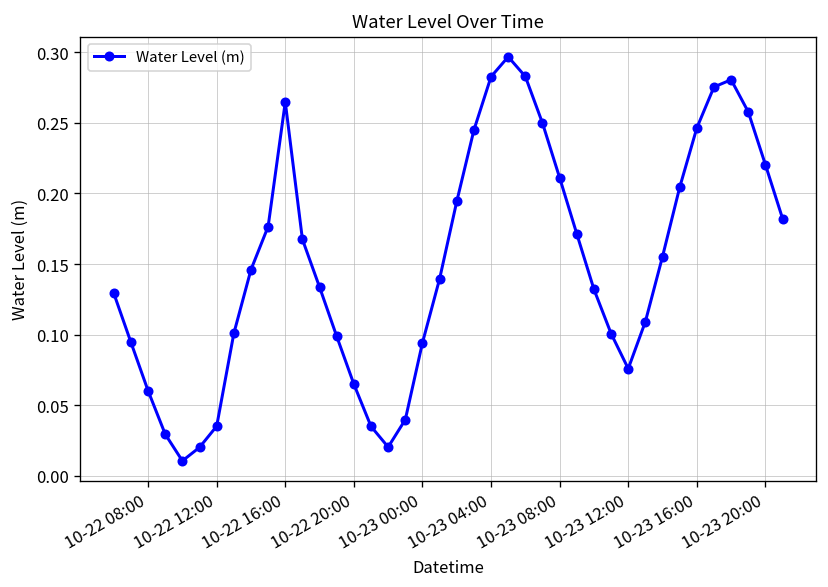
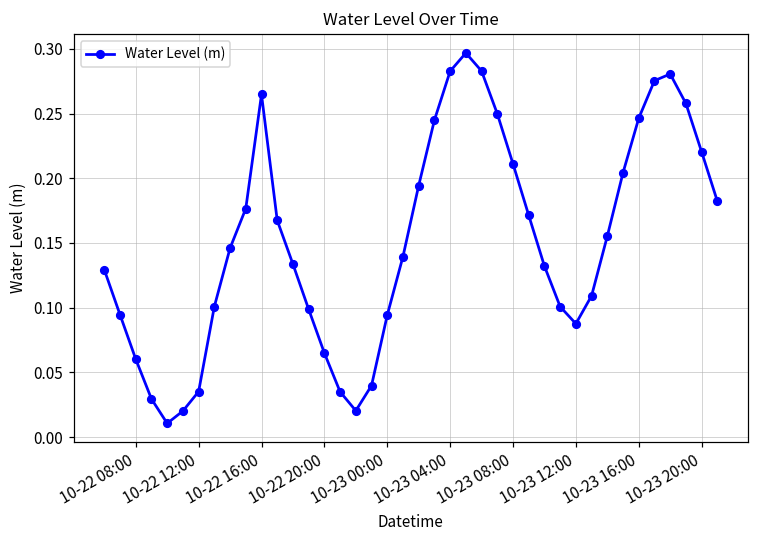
10-23 12:00: 0.076 -> 0.088
